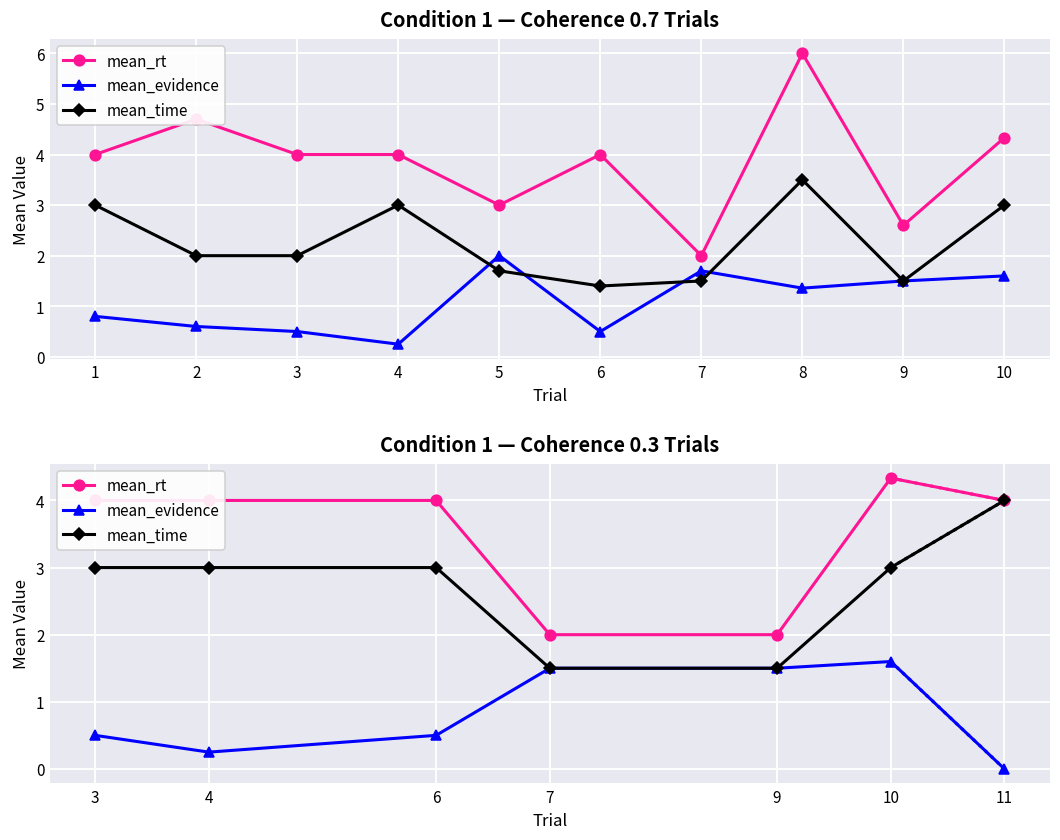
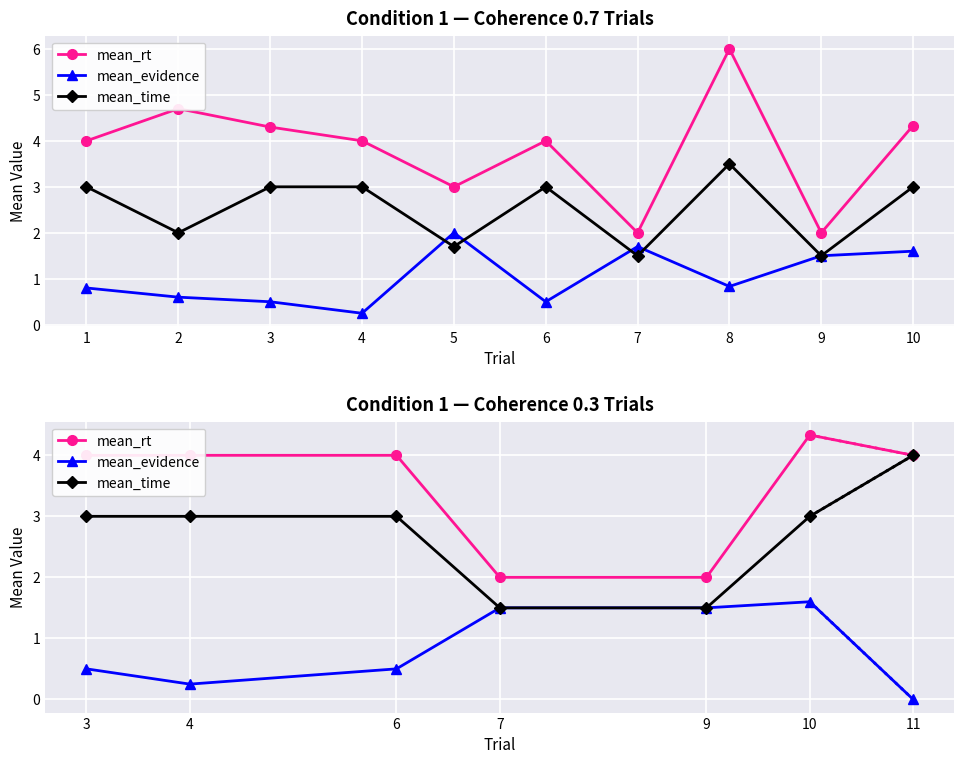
Condition 1 — Coherence 0.7 Trials, mean_rt, 3: 4.0 -> 4.3
Condition 1 — Coherence 0.7 Trials, mean_time, 3: 2 -> 3
Condition 1 — Coherence 0.7 Trials, mean_time, 6: 1.4 -> 3.0
Condition 1 — Coherence 0.7 Trials, mean_evidence, 8: 1.4 -> 0.8
Condition 1 — Coherence 0.7 Trials, mean_rt, 9: 2.6 -> 2.0
